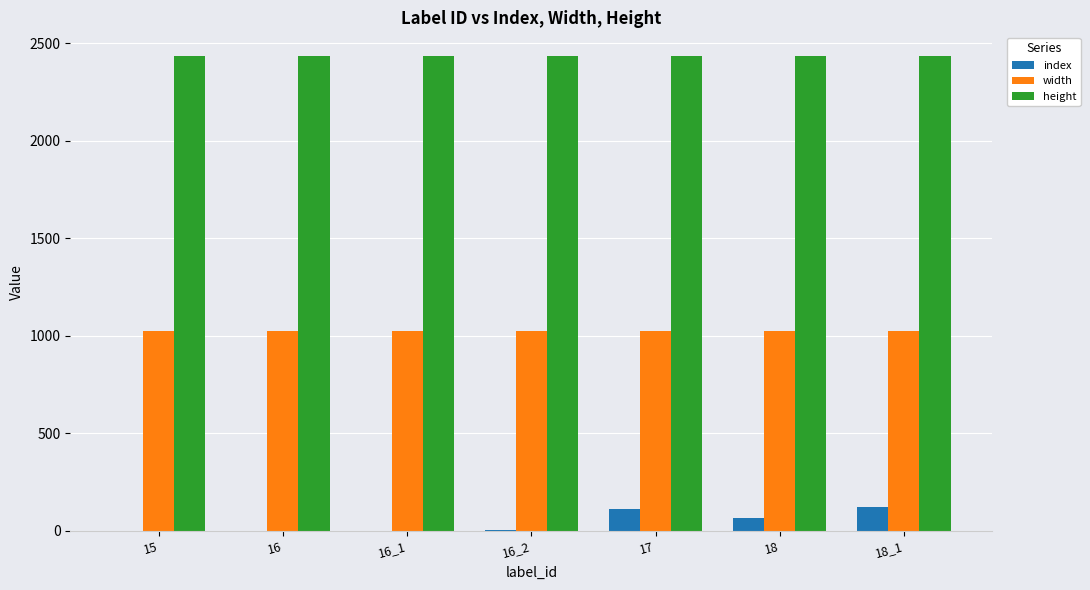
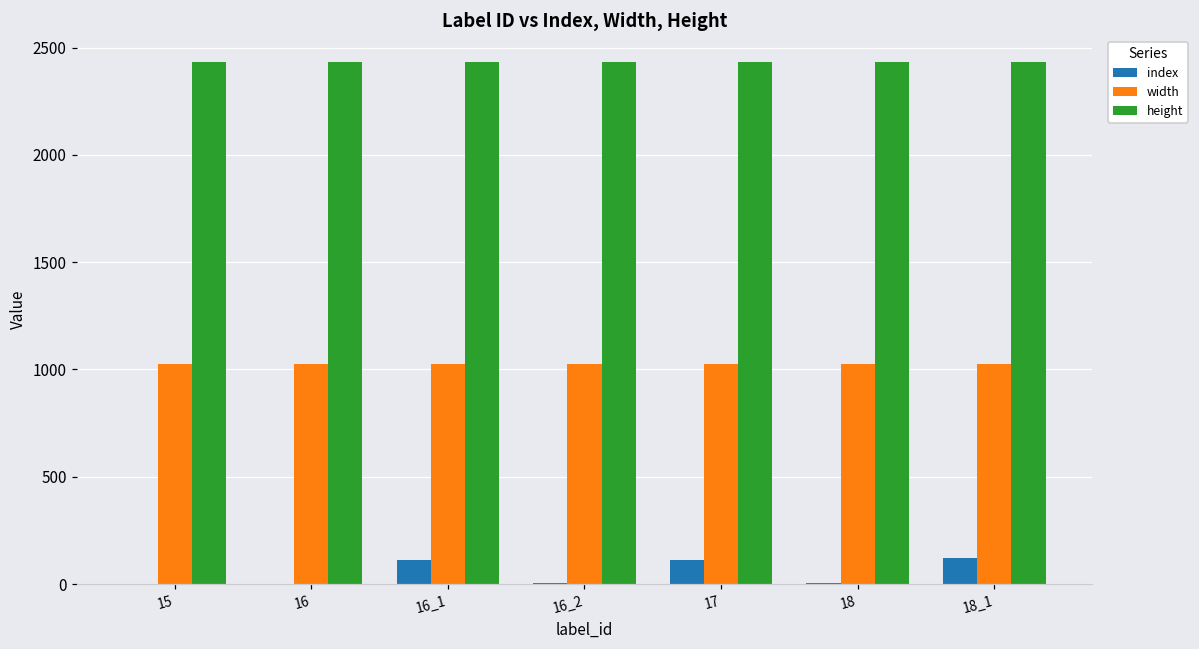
index, 16_1: 0 -> 110
index, 18: 70 -> 10
